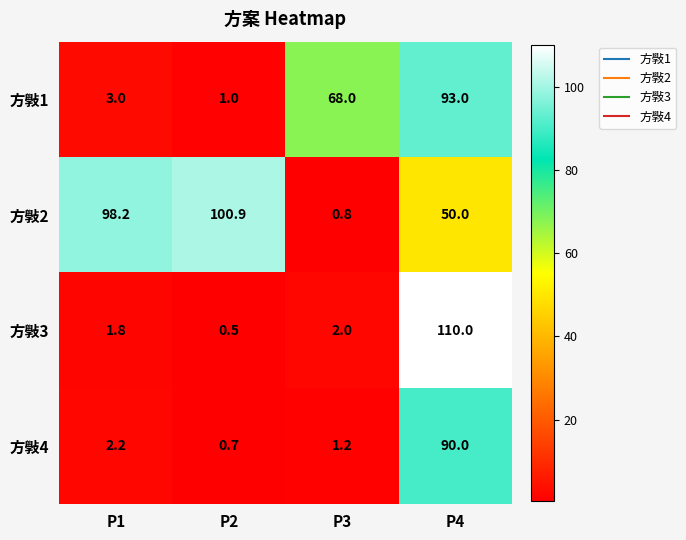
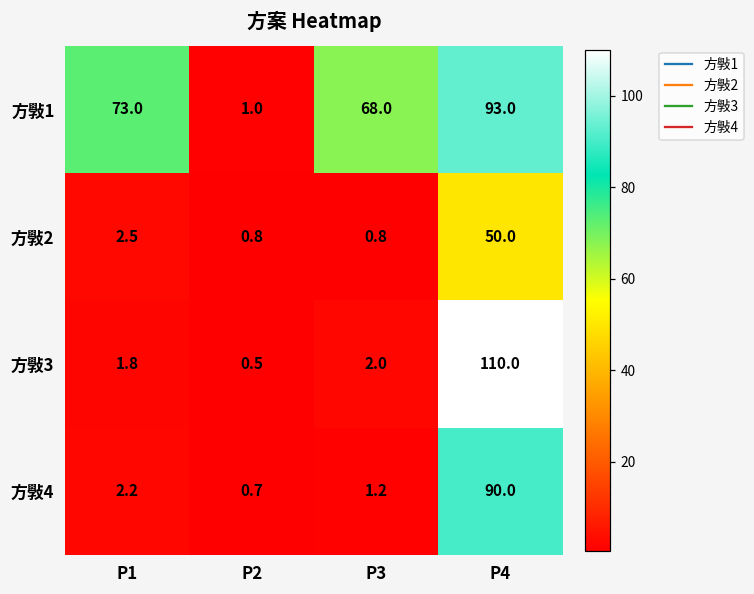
方斅1, P1: 3.0 -> 73.0
方斅2, P1: 98.2 -> 2.5
方斅2, P2: 100.9 -> 0.8
